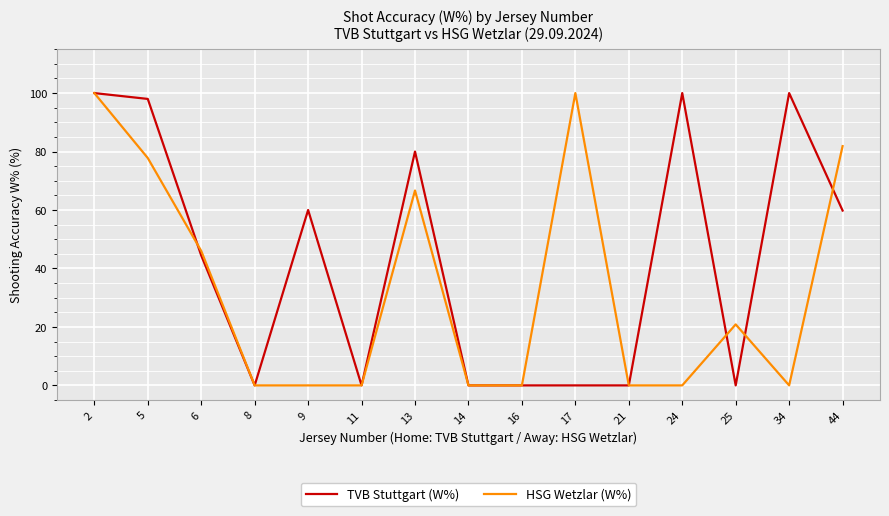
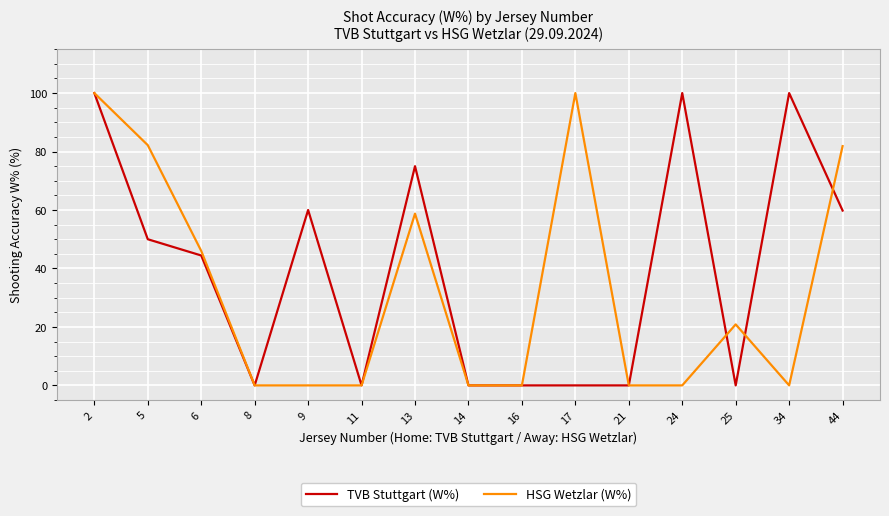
TVB Stuttgart (W%), 5: 98 -> 50
HSG Wetzlar (W%), 5: 78 -> 82
TVB Stuttgart (W%), 13: 80 -> 75
HSG Wetzlar (W%), 13: 67 -> 59
